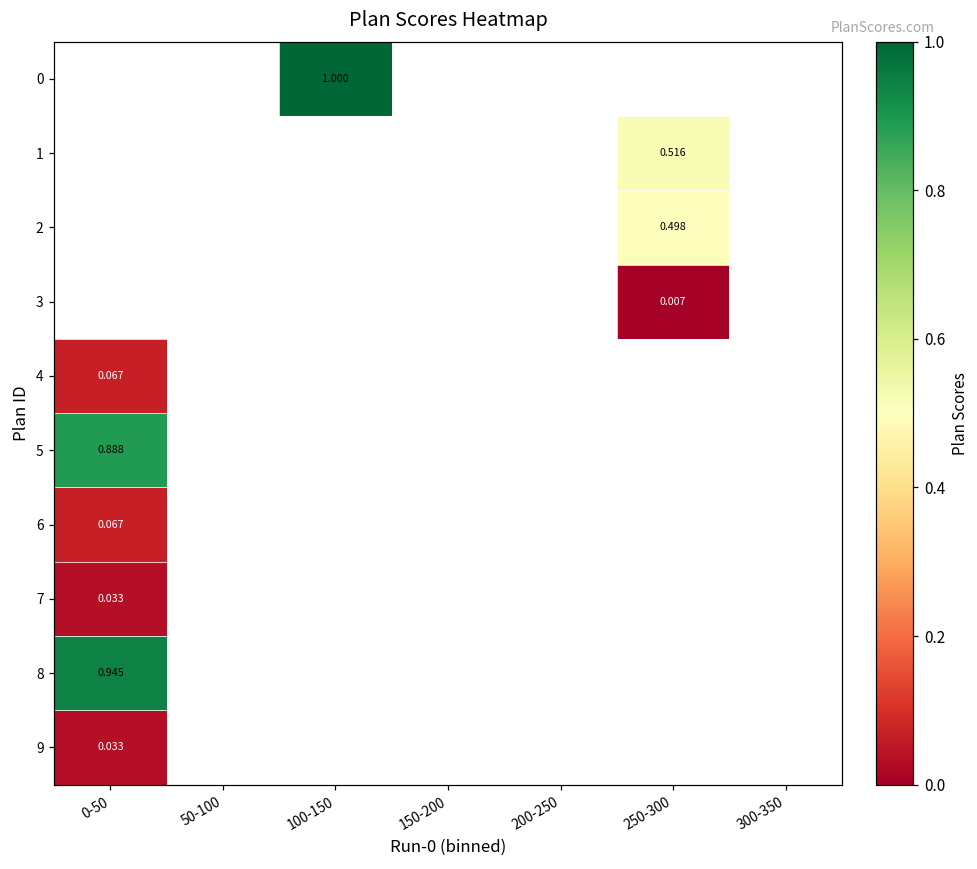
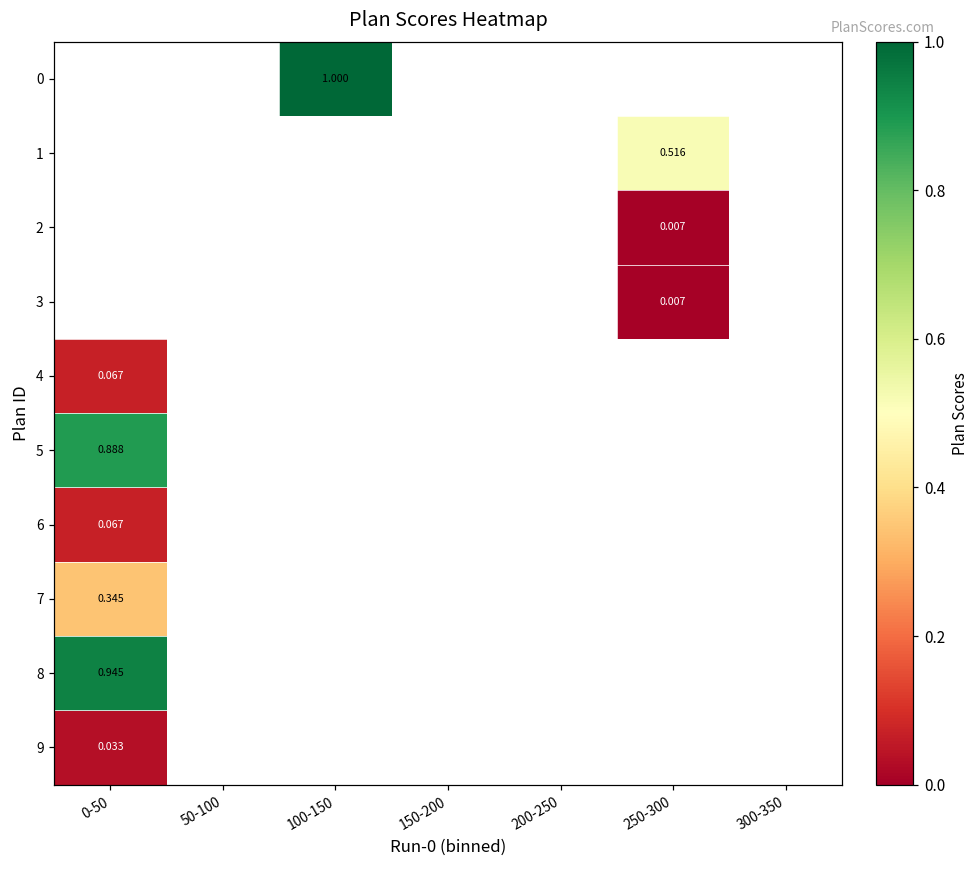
2, 250-300: 0.498 -> 0.007
7, 0-50: 0.033 -> 0.345
